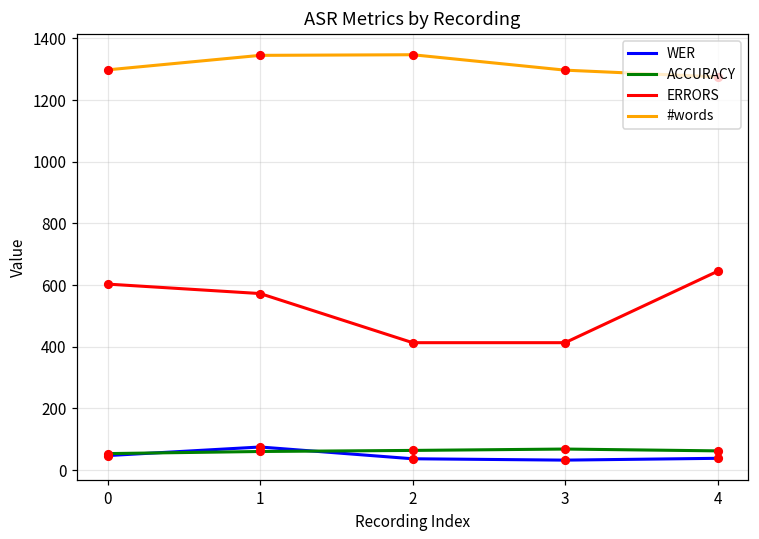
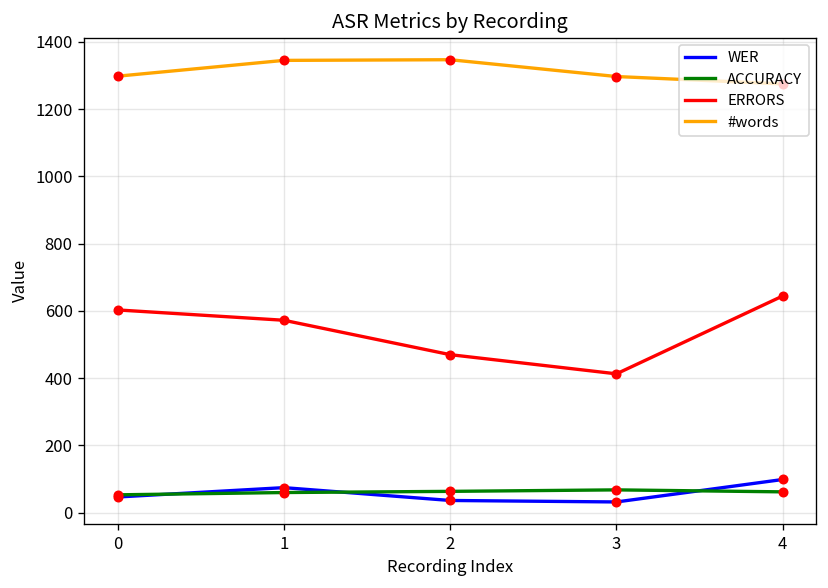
ERRORS, 2: 410 -> 470
WER, 4: 40 -> 100
